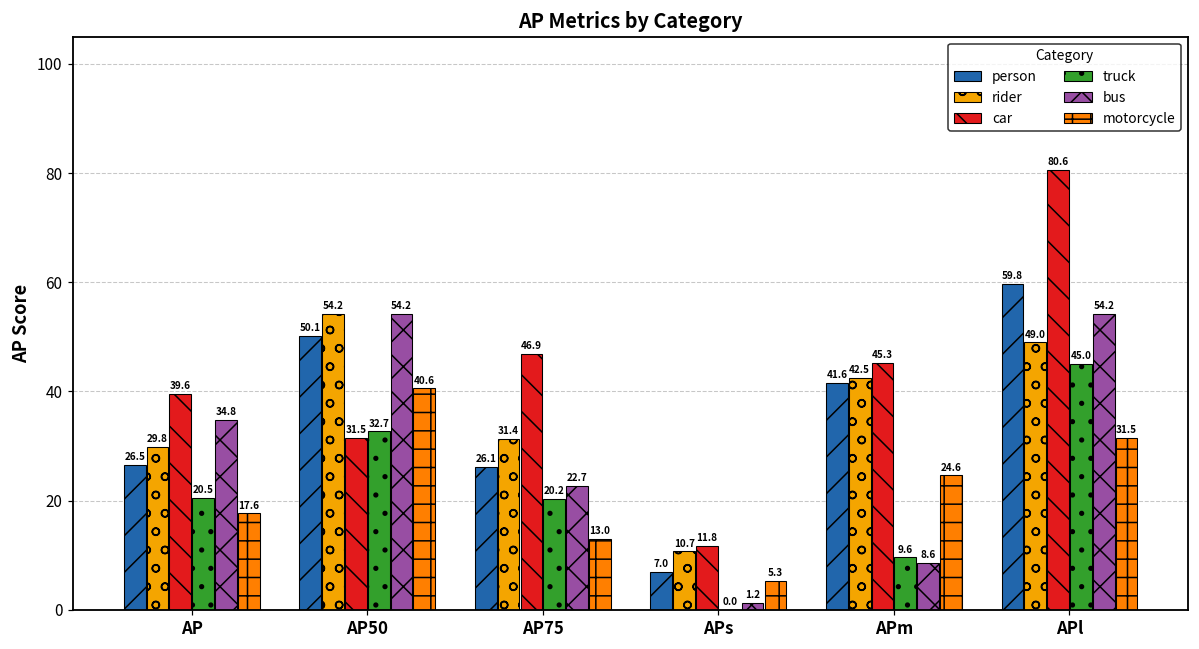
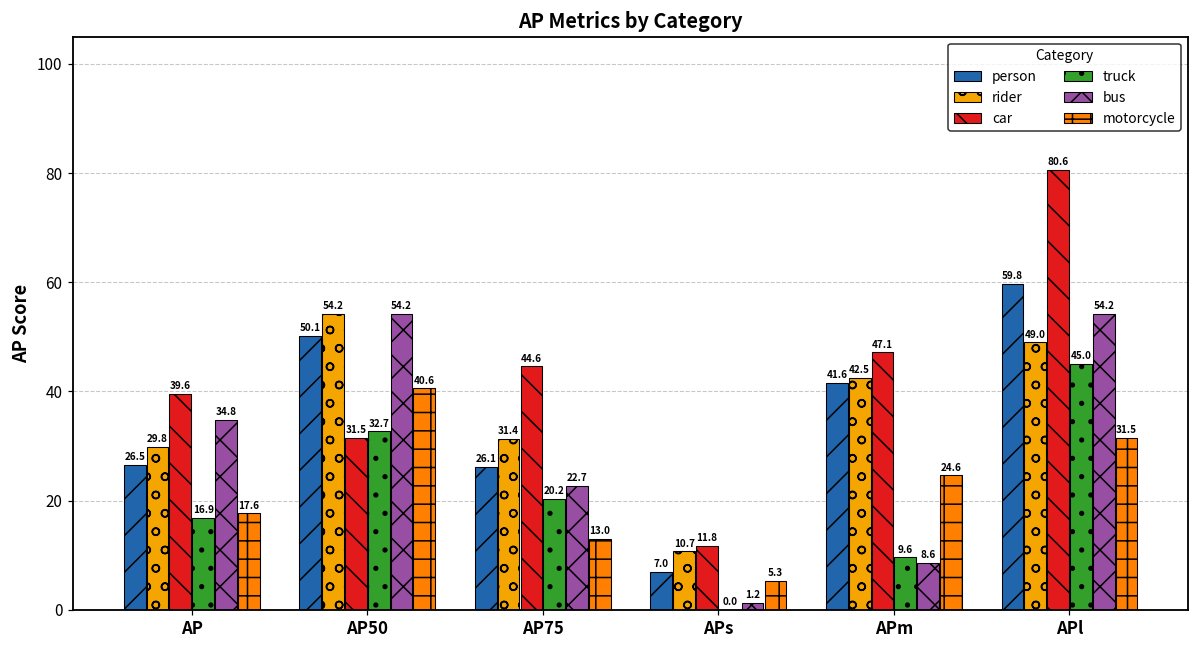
truck, AP: 20.5 -> 16.9
car, AP75: 46.9 -> 44.6
car, APm: 45.3 -> 47.1
